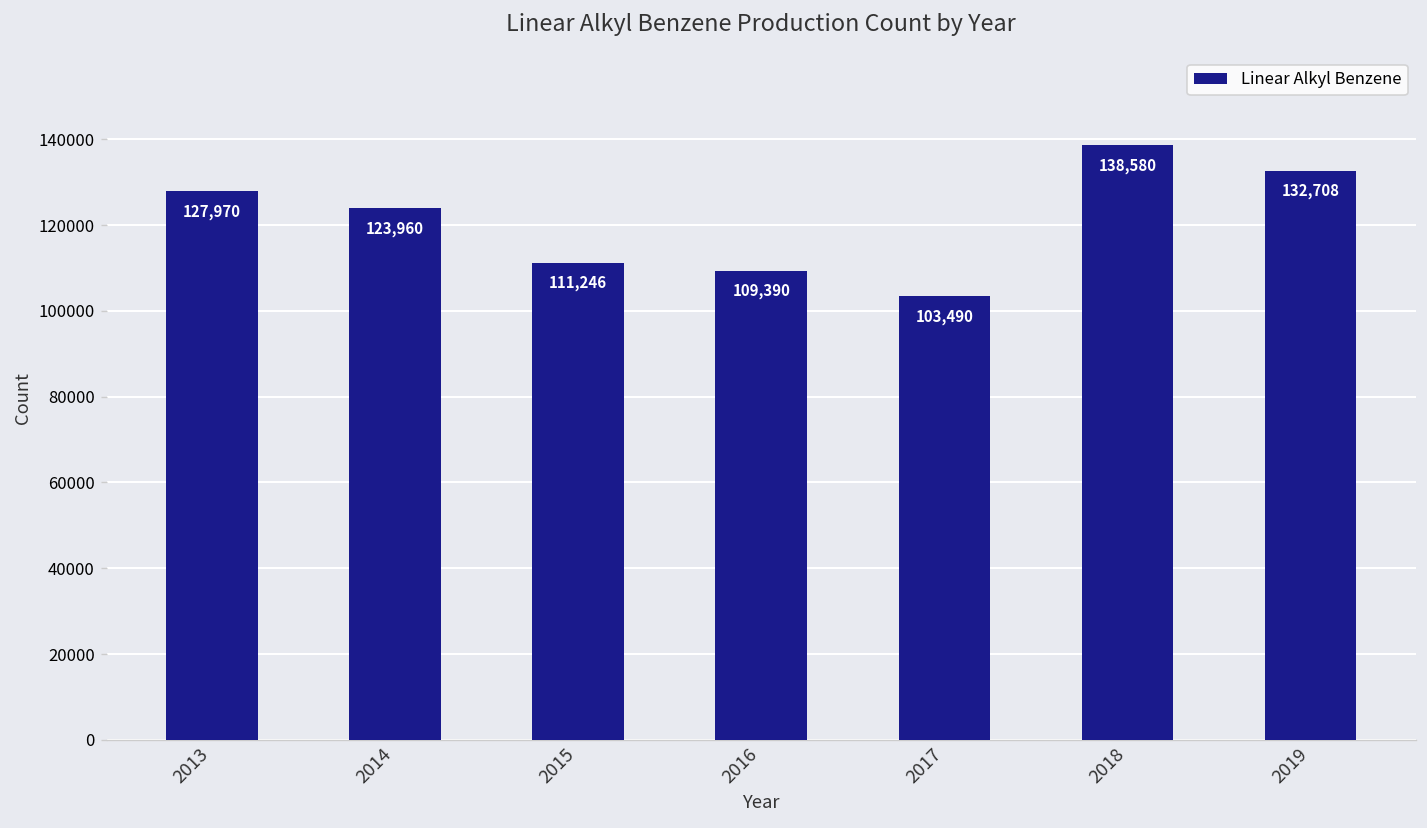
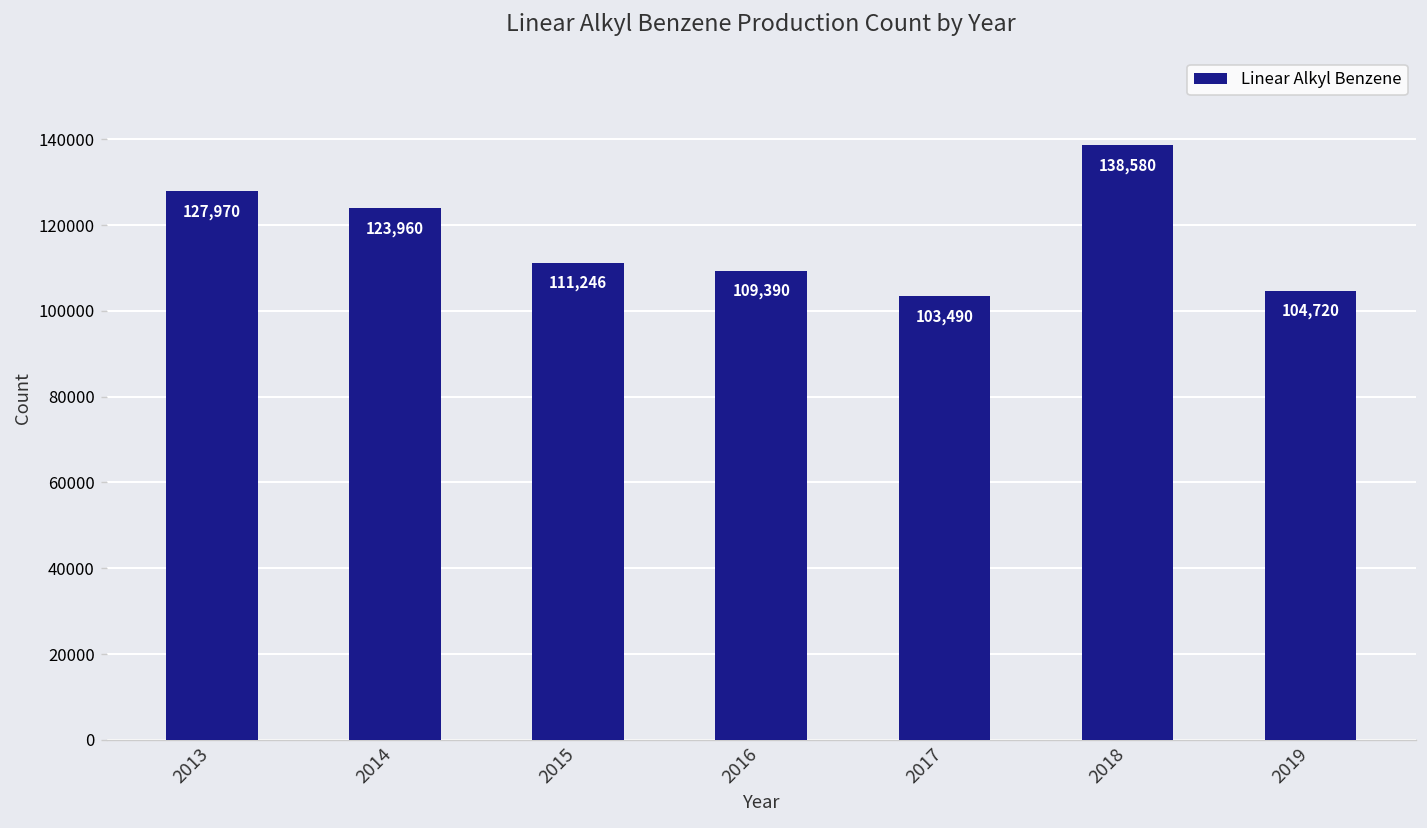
2019: 132,708 -> 104,720
